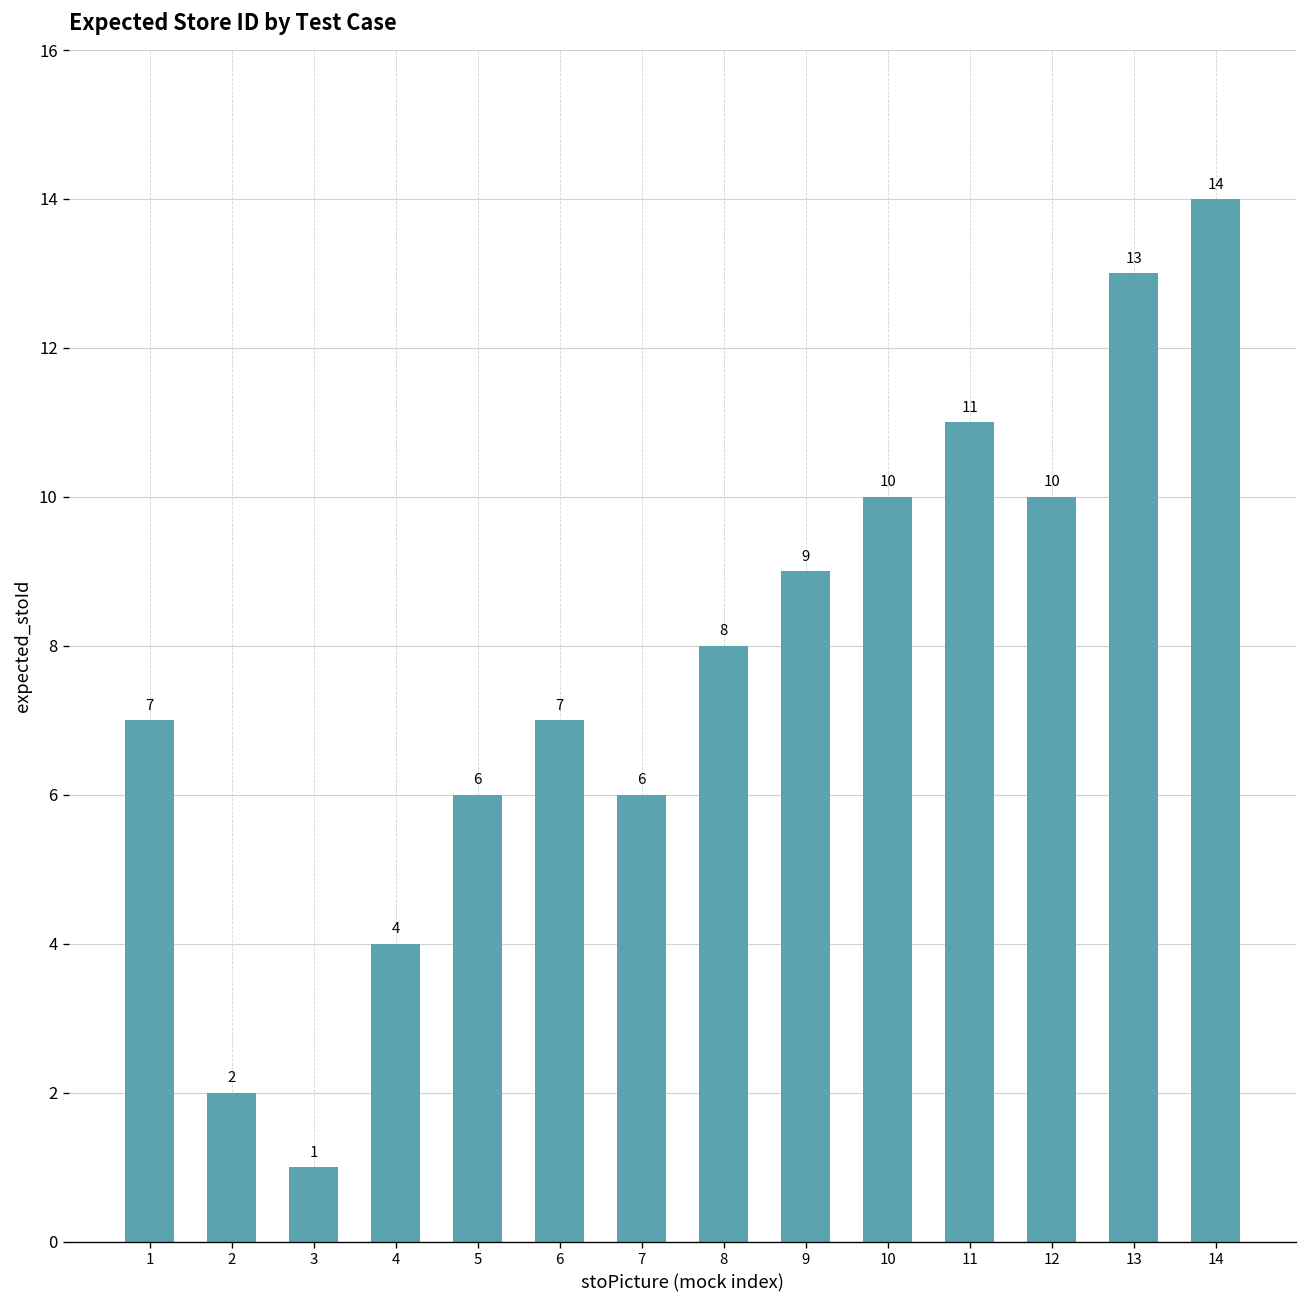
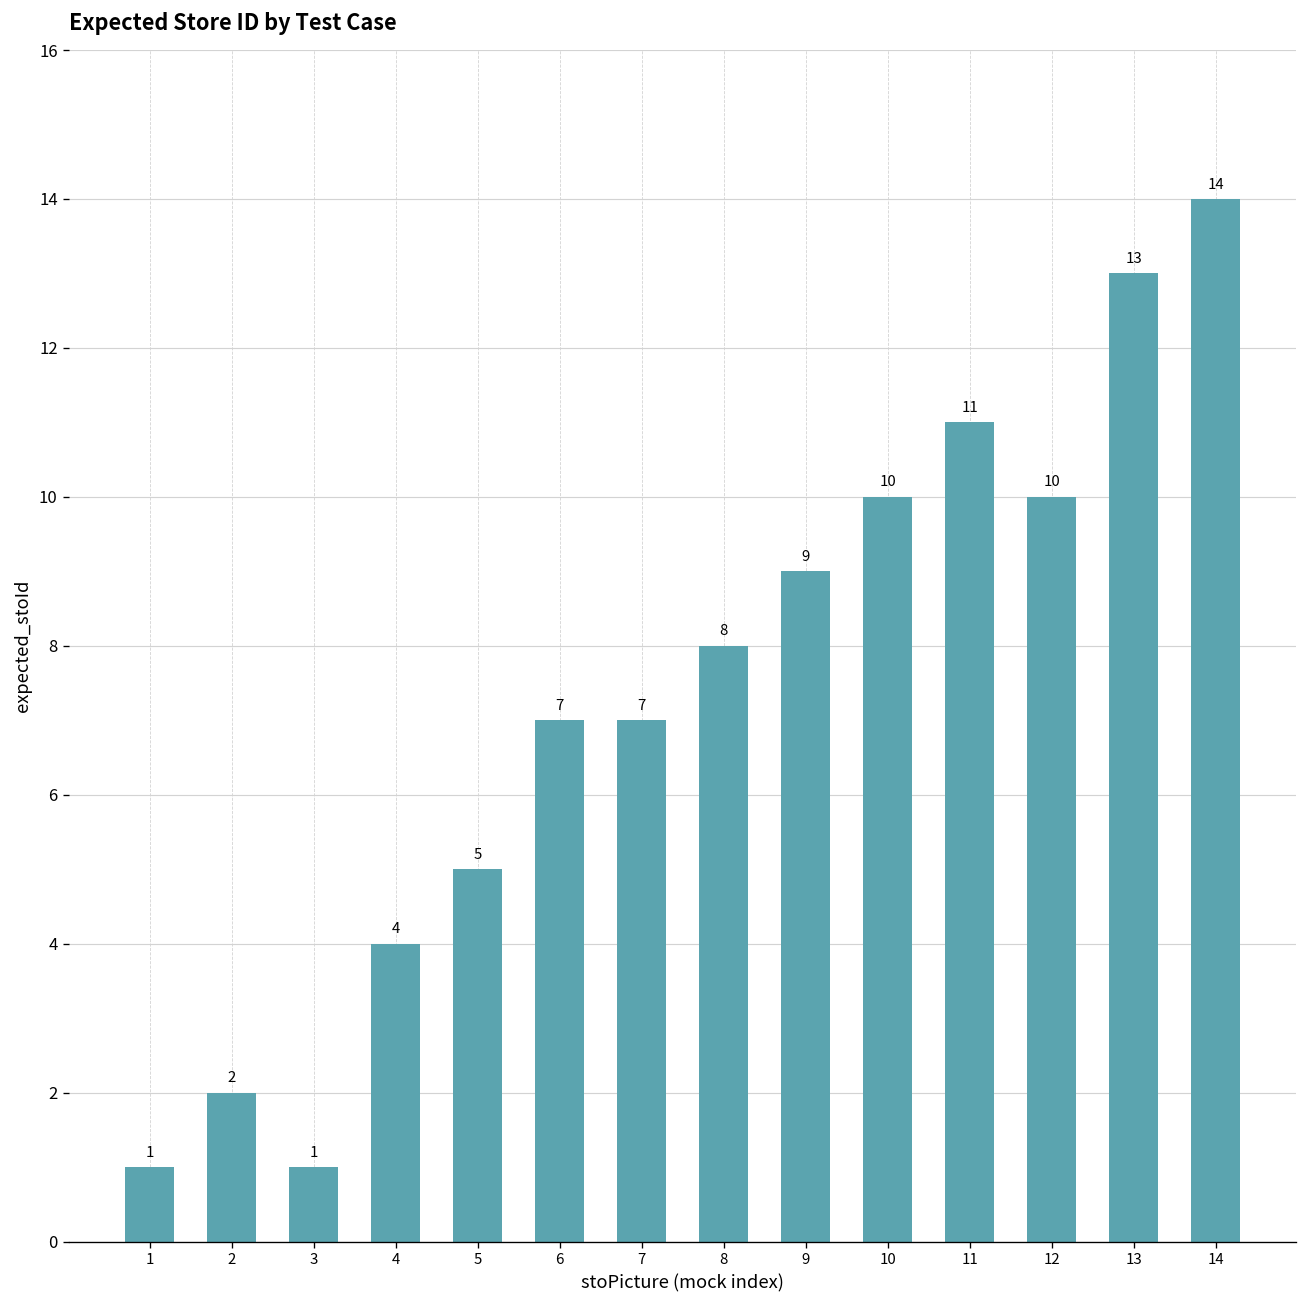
1: 7 -> 1
5: 6 -> 5
7: 6 -> 7
